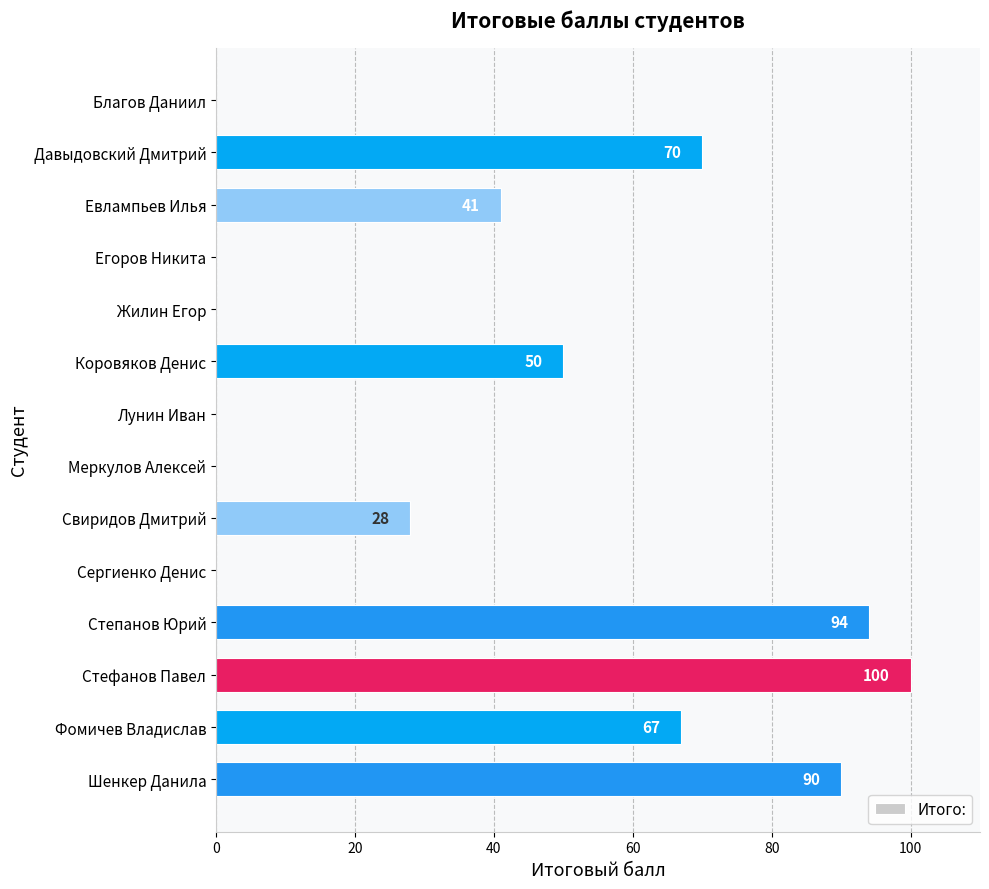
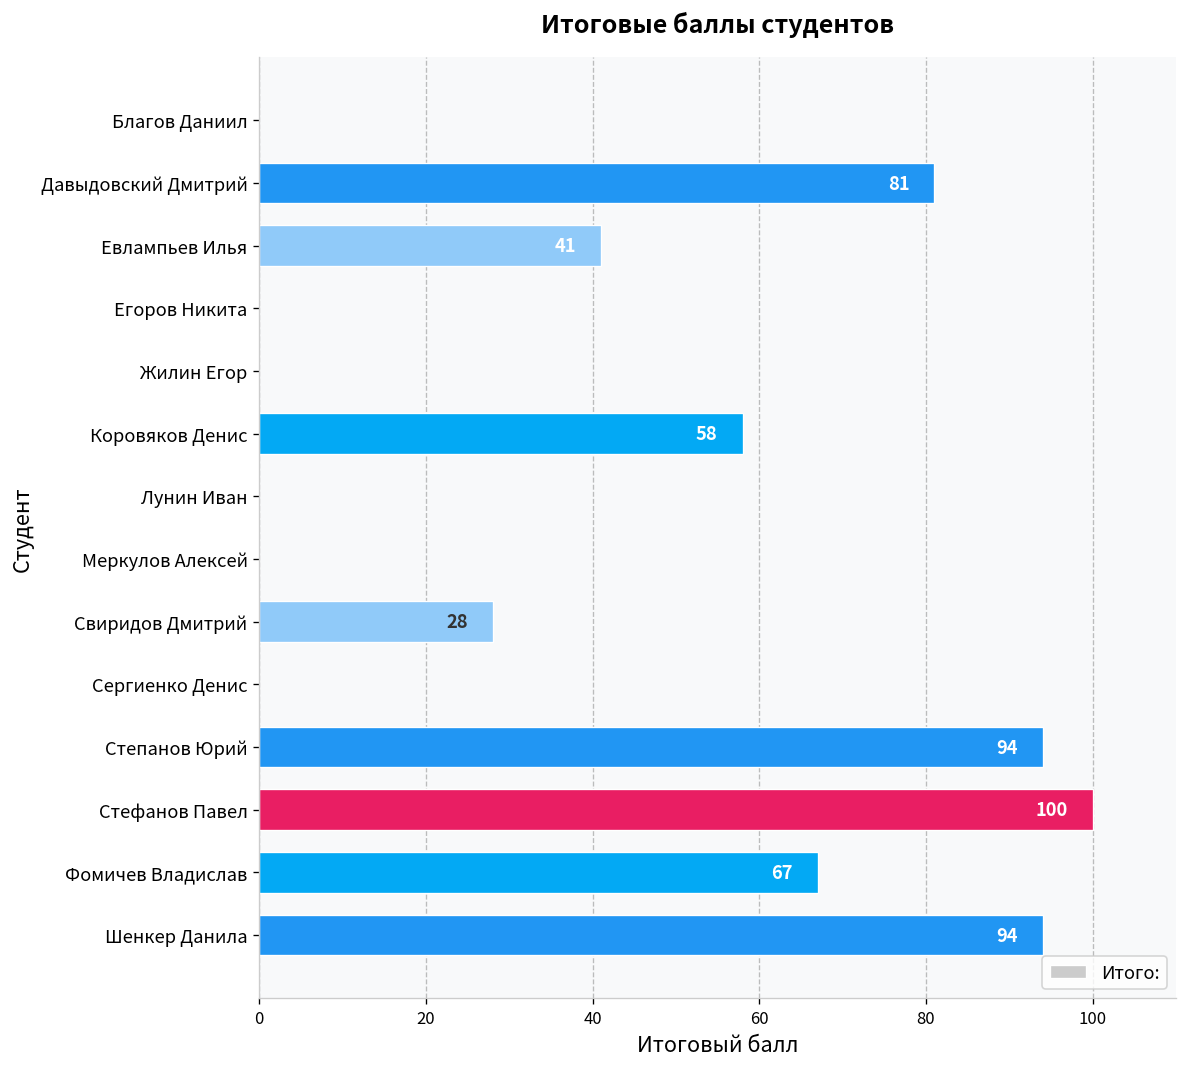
Давыдовский Дмитрий: 70 -> 81
Коровяков Денис: 50 -> 58
Шенкер Данила: 90 -> 94
